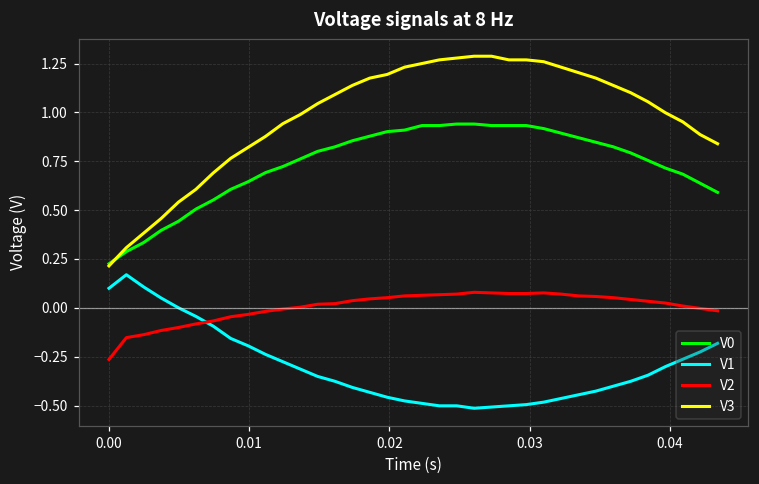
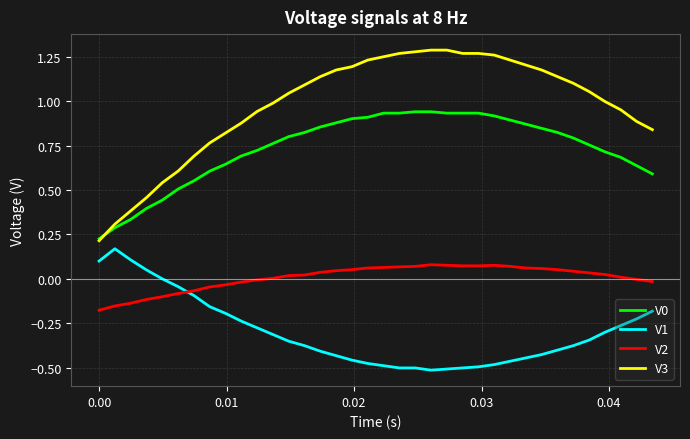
V2, 0.00: -0.26 -> -0.18
